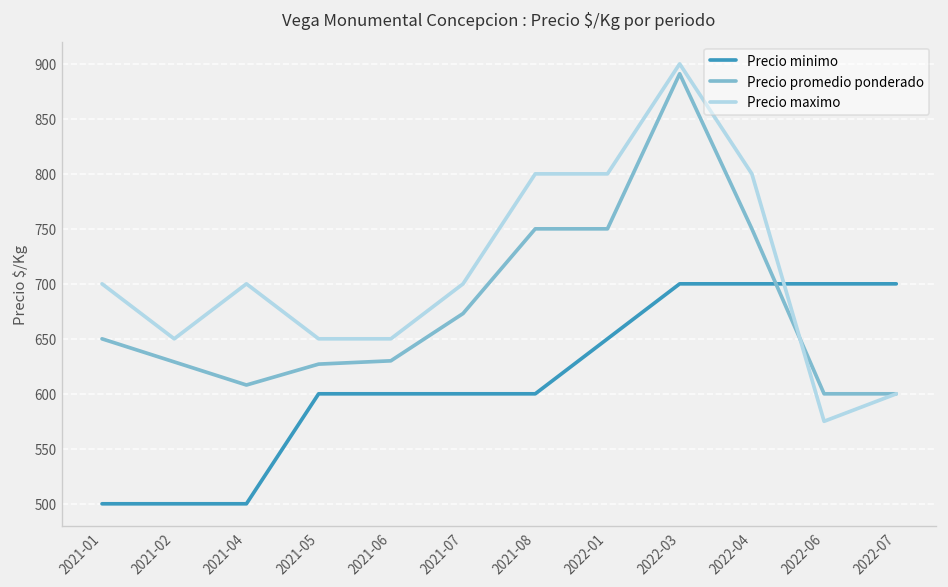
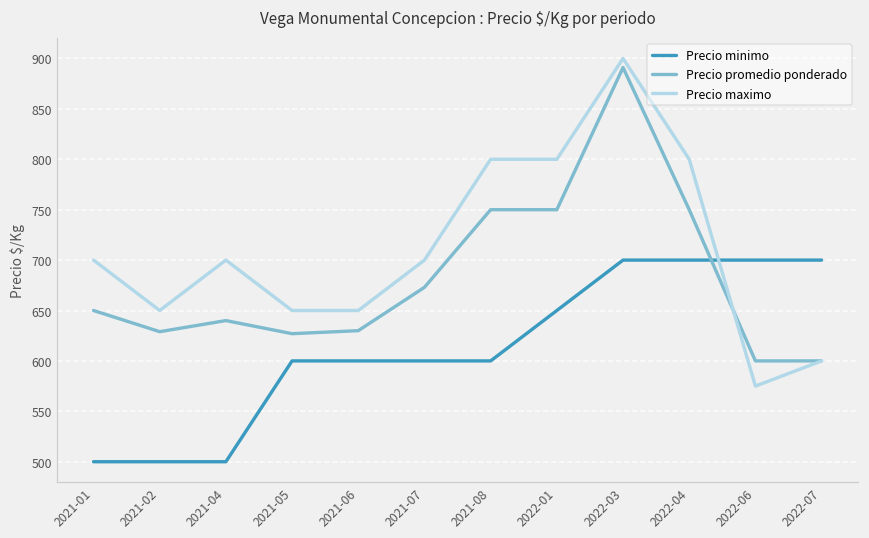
Precio promedio ponderado, 2021-04: 610 -> 640
